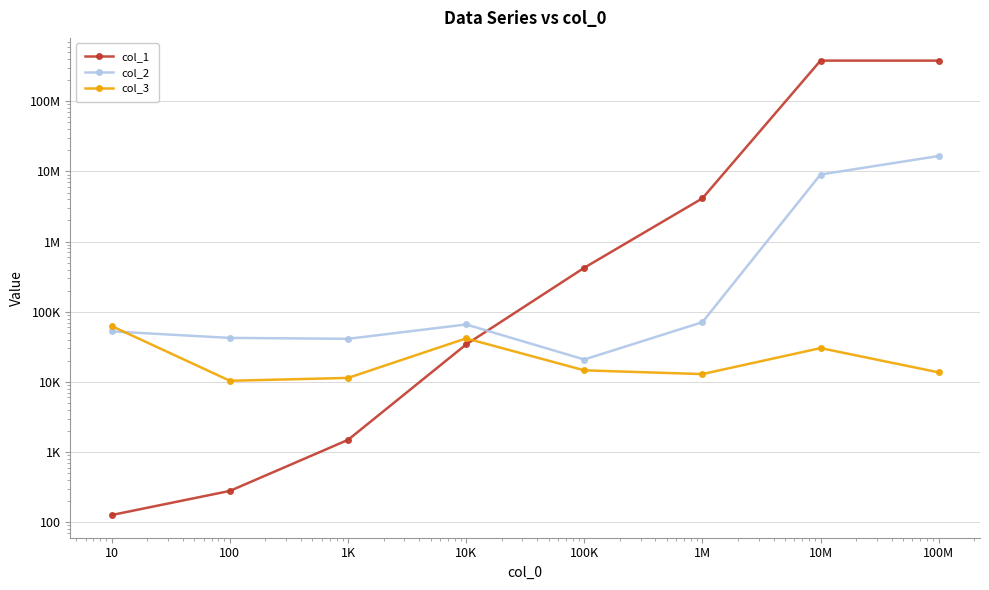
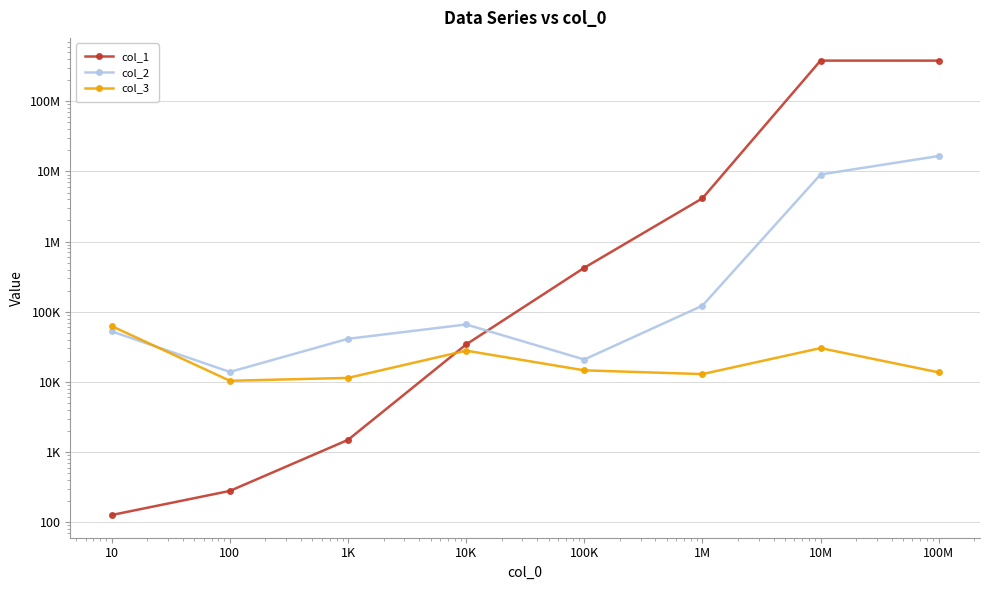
col_2, 100: 40000 -> 14000
col_3, 10K: 40000 -> 28000
col_2, 1M: 70000 -> 120000
